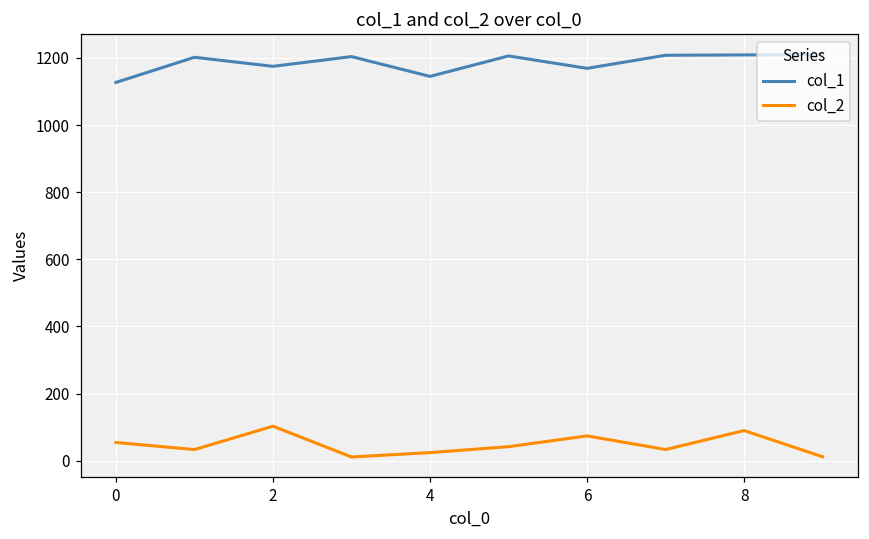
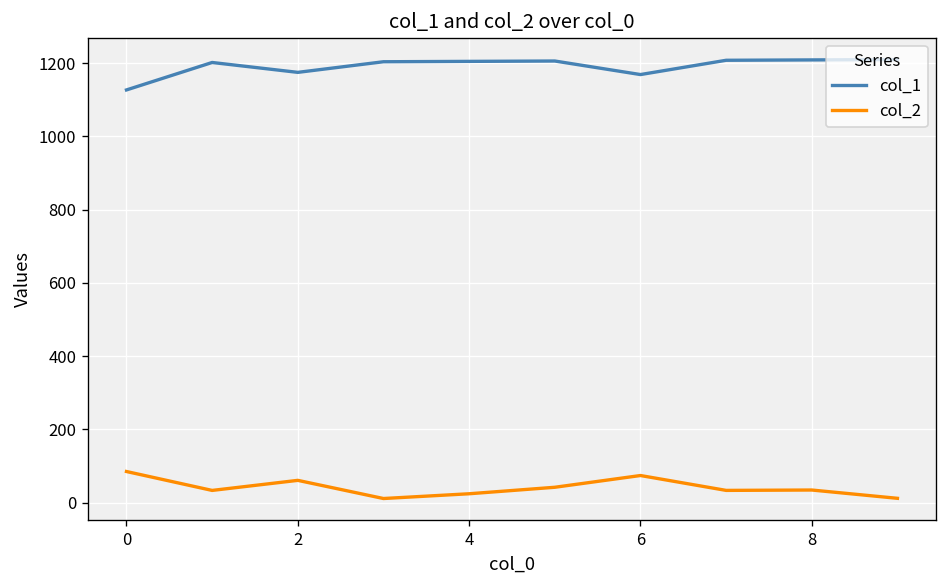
col_2, 0: 50 -> 80
col_2, 2: 100 -> 60
col_1, 4: 1150 -> 1210
col_2, 8: 90 -> 30
